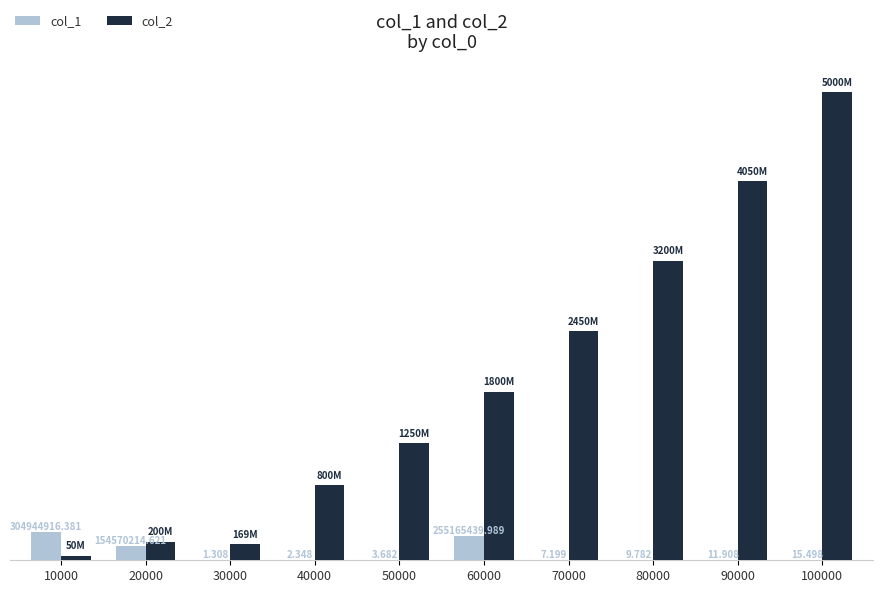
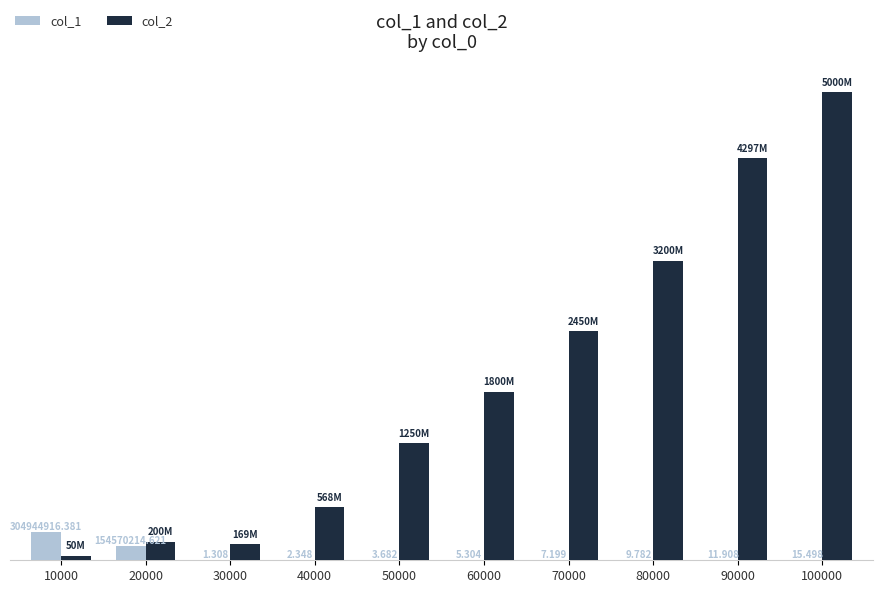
col_2, 40000: 800M -> 568M
col_1, 60000: 255165439.989 -> 5.304
col_2, 90000: 4050M -> 4297M
